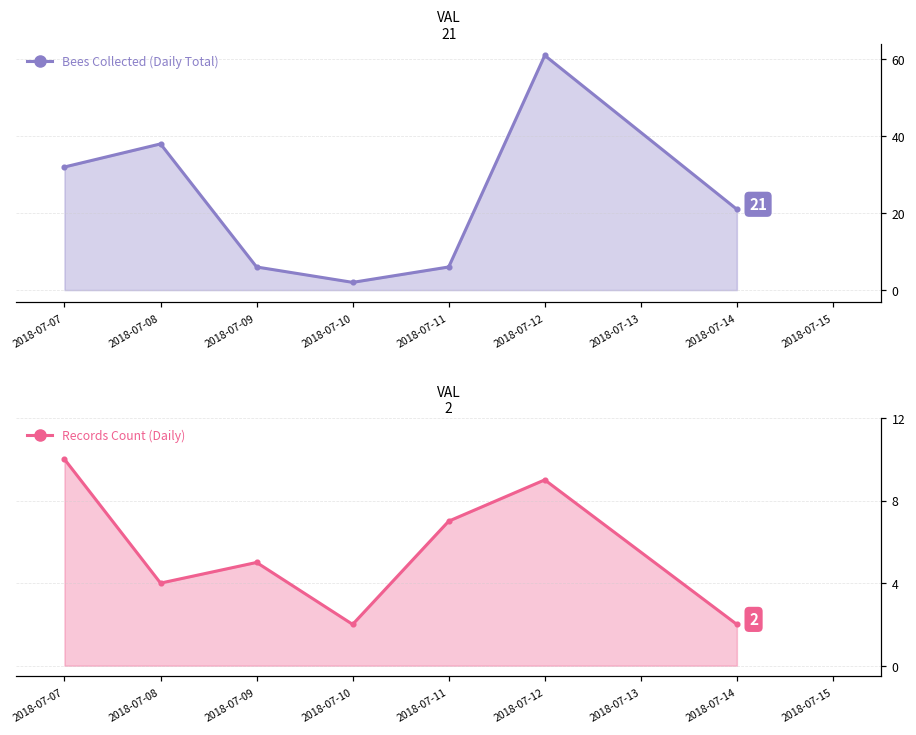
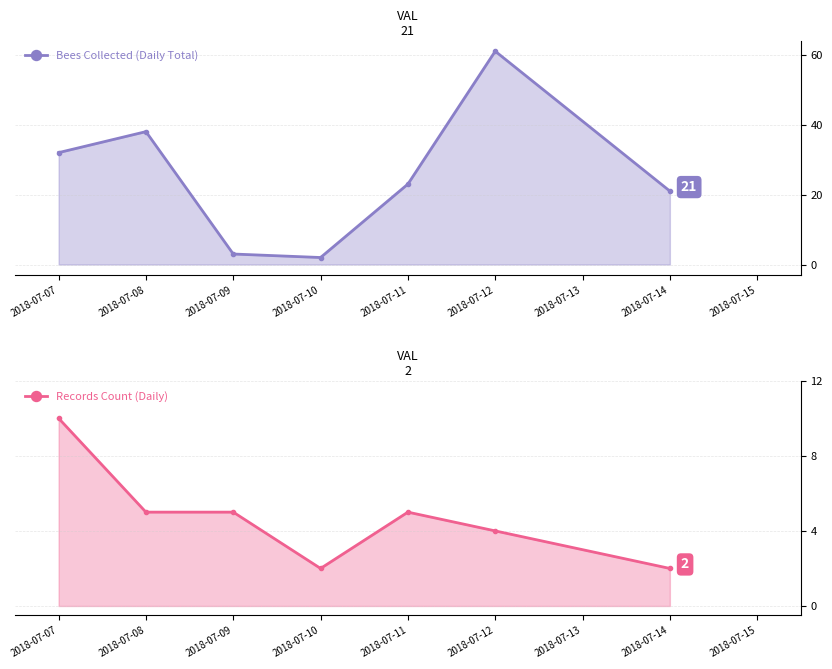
VAL 21, 2018-07-09: 6 -> 3
VAL 21, 2018-07-11: 6 -> 23
VAL 2, 2018-07-08: 4 -> 5
VAL 2, 2018-07-11: 7 -> 5
VAL 2, 2018-07-12: 9 -> 4
